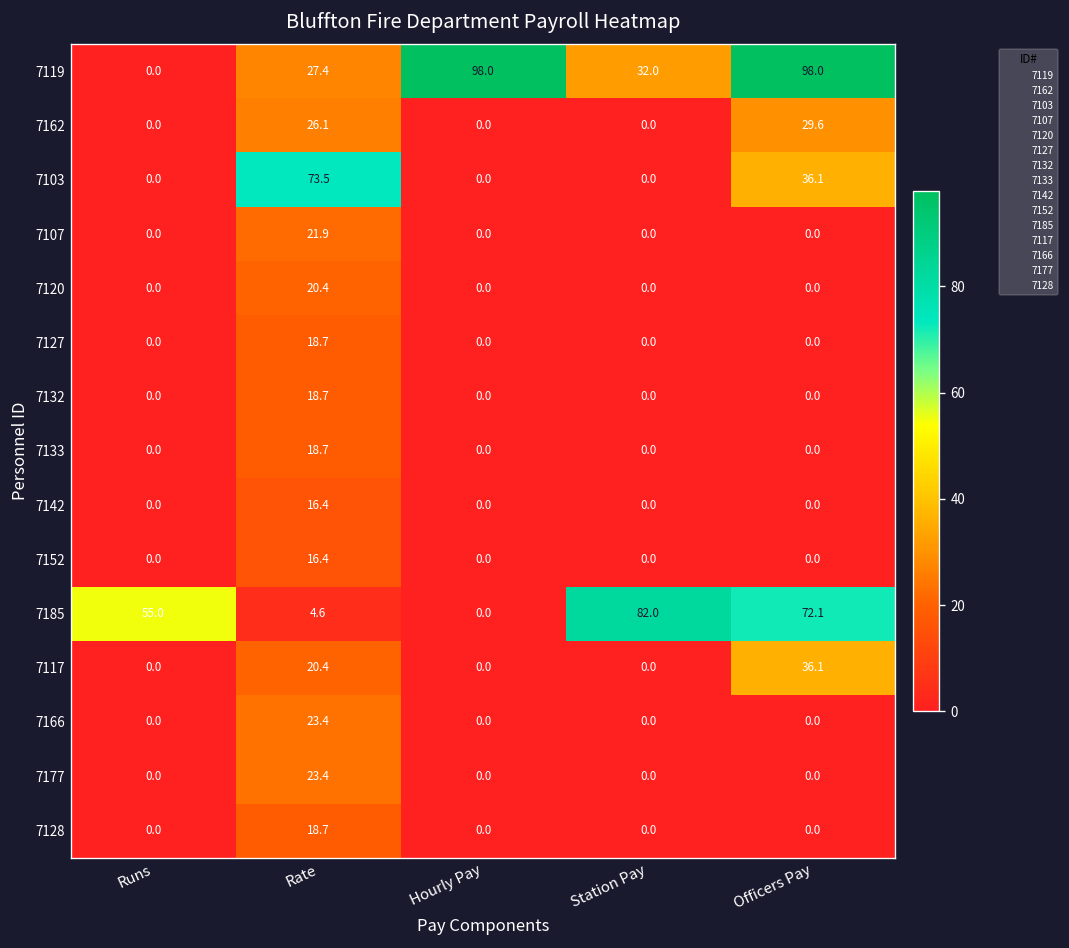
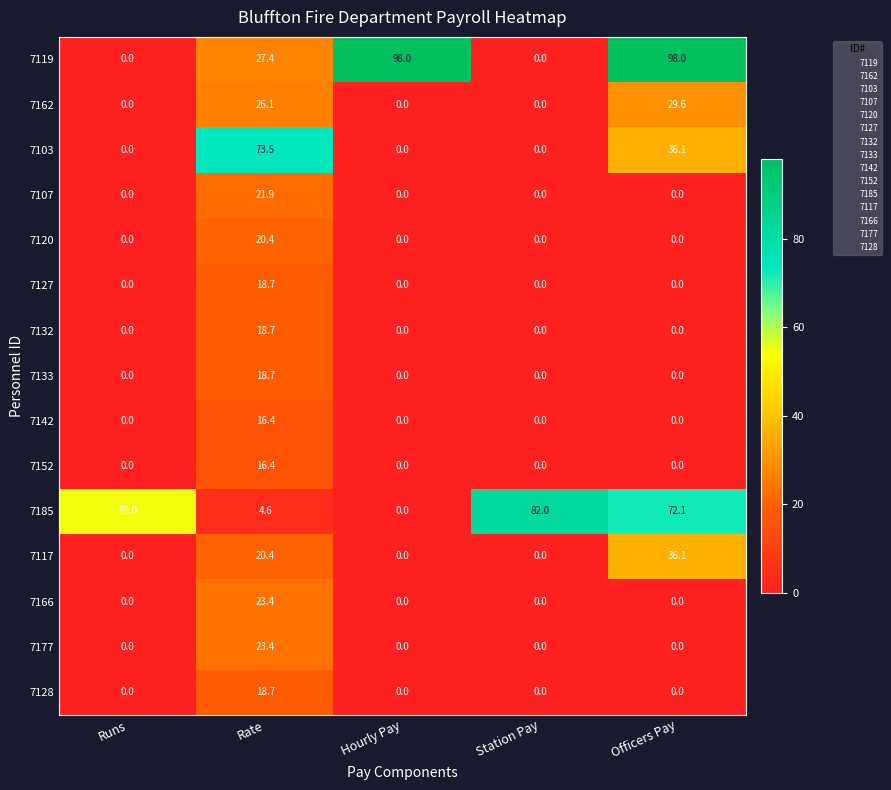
7119, Station Pay: 32.0 -> 0.0
